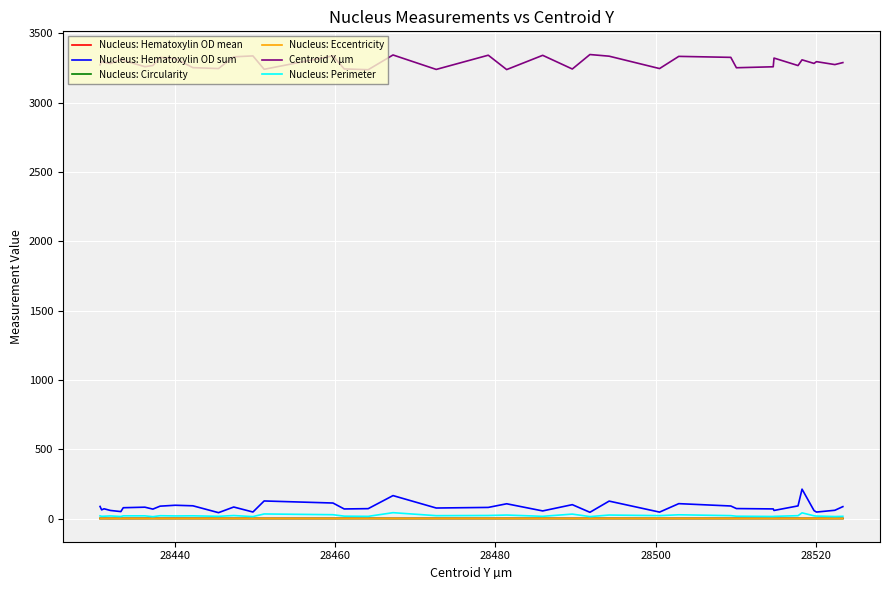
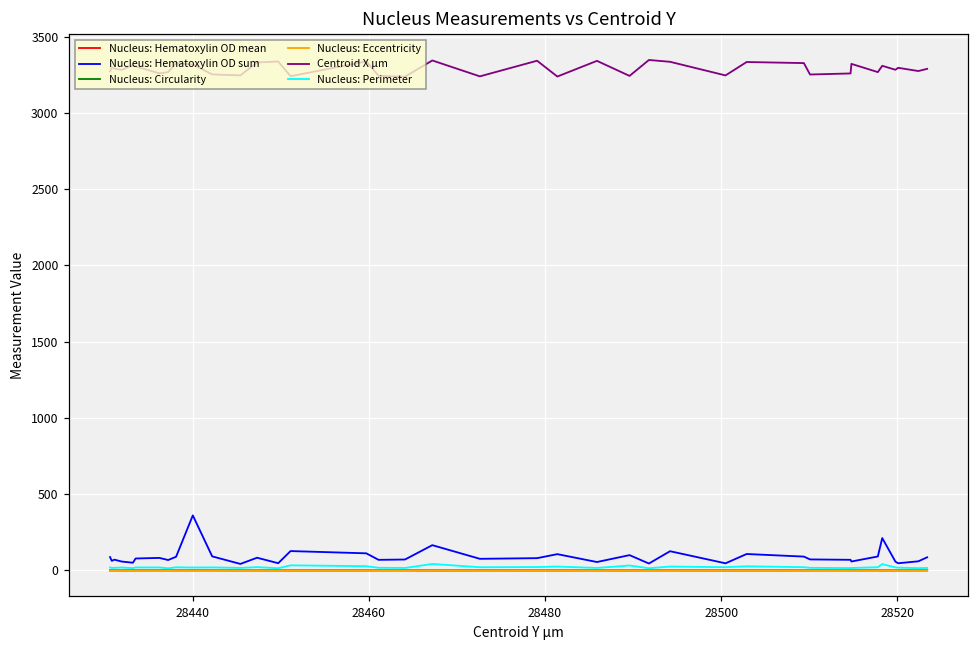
Nucleus: Hematoxylin OD sum, 28440: 100 -> 360
